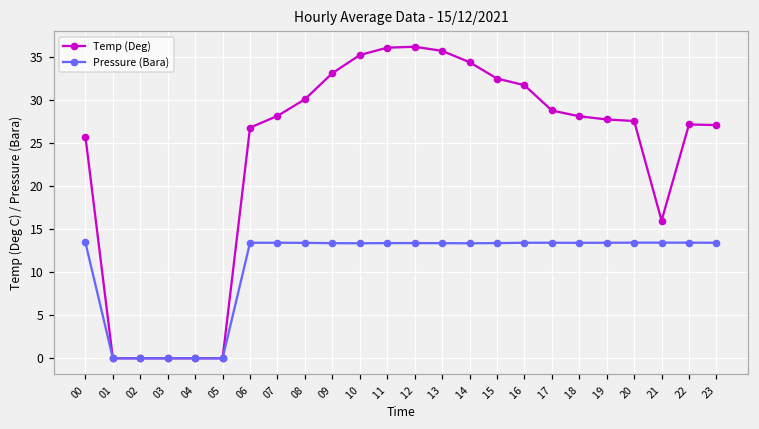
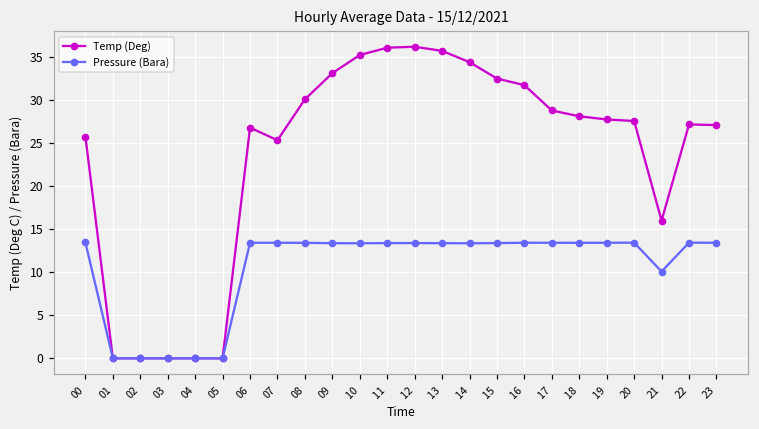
Temp (Deg), 07: 28 -> 25
Pressure (Bara), 21: 13 -> 10
